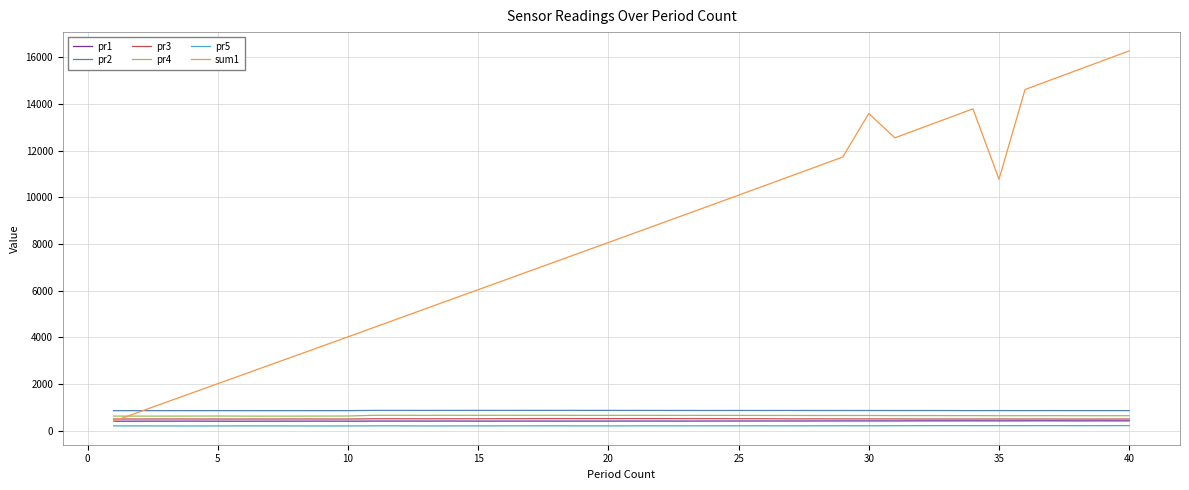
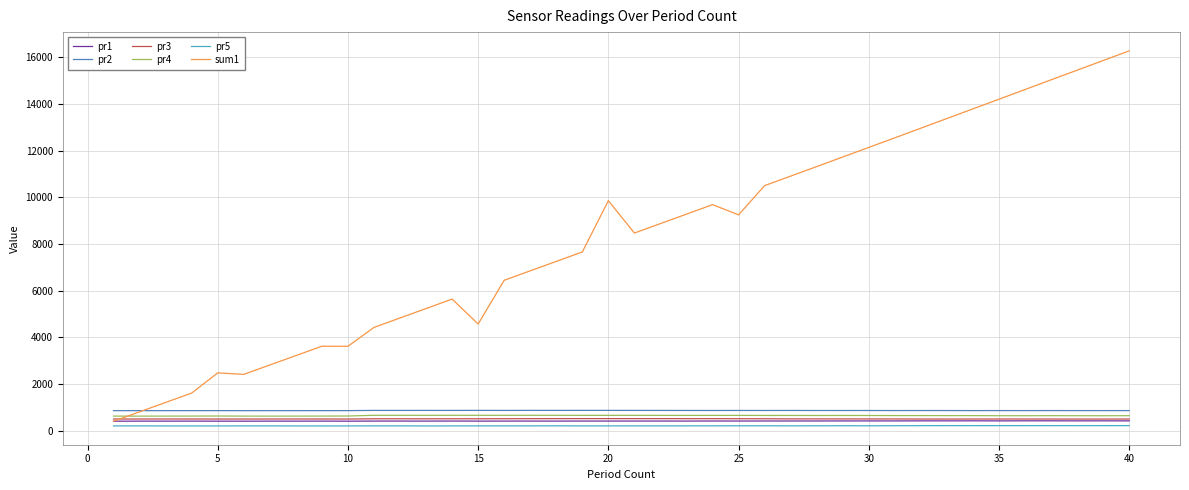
sum1, 5: 2000 -> 2500
sum1, 10: 4000 -> 3600
sum1, 15: 6000 -> 4600
sum1, 20: 8100 -> 9900
sum1, 25: 10100 -> 9200
sum1, 30: 13600 -> 12100
sum1, 35: 10800 -> 14200
